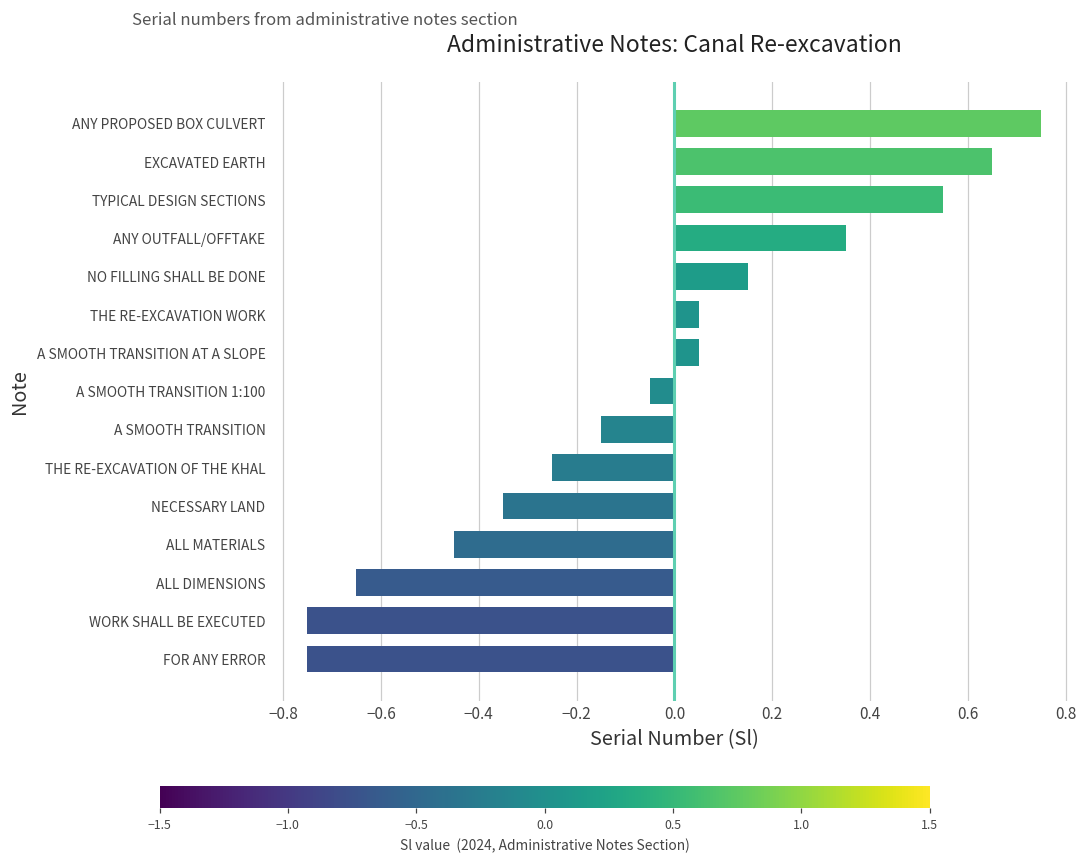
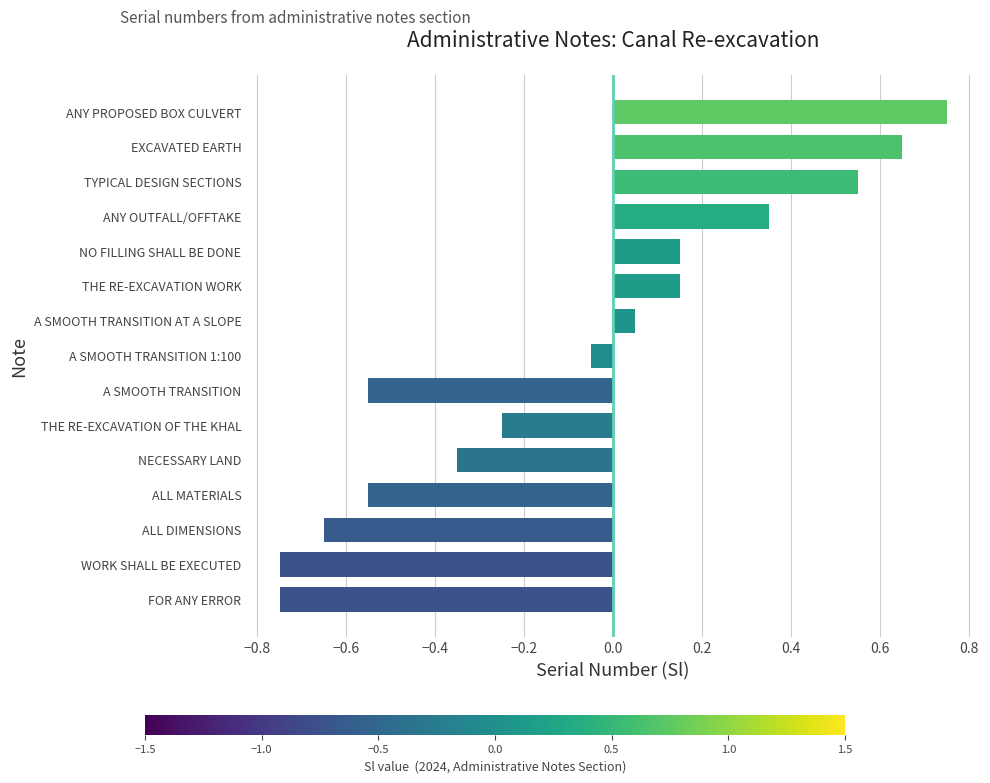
THE RE-EXCAVATION WORK: 0.05 -> 0.15
A SMOOTH TRANSITION: -0.15 -> -0.55
ALL MATERIALS: -0.45 -> -0.55
